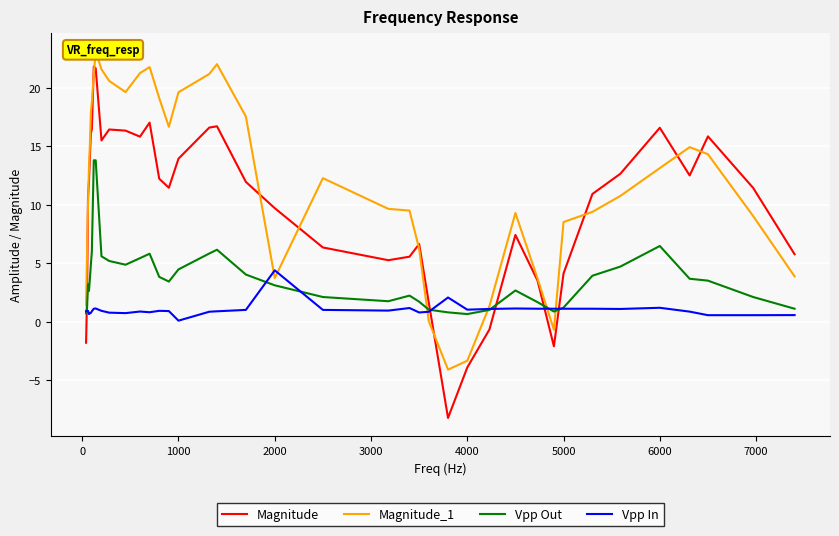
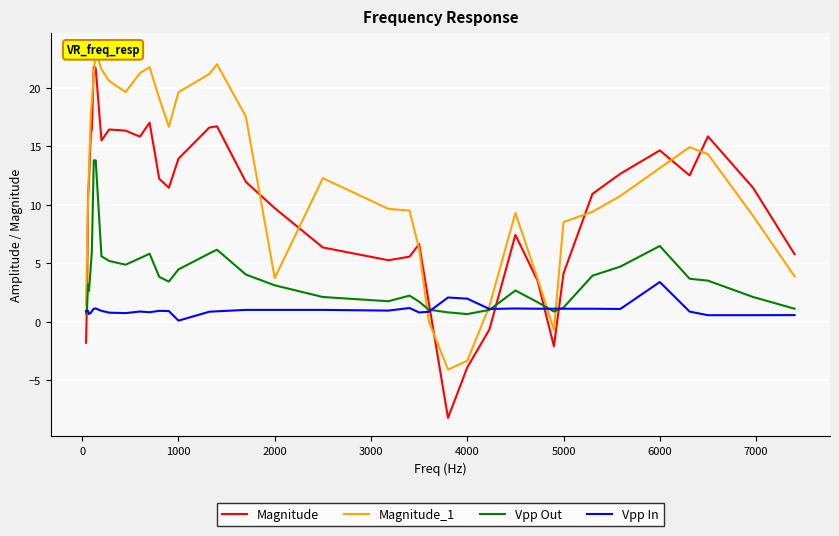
Vpp In, 2000: 4.4 -> 1.0
Vpp In, 4000: 1.0 -> 2.0
Magnitude, 6000: 16.6 -> 14.6
Vpp In, 6000: 1.2 -> 3.4
